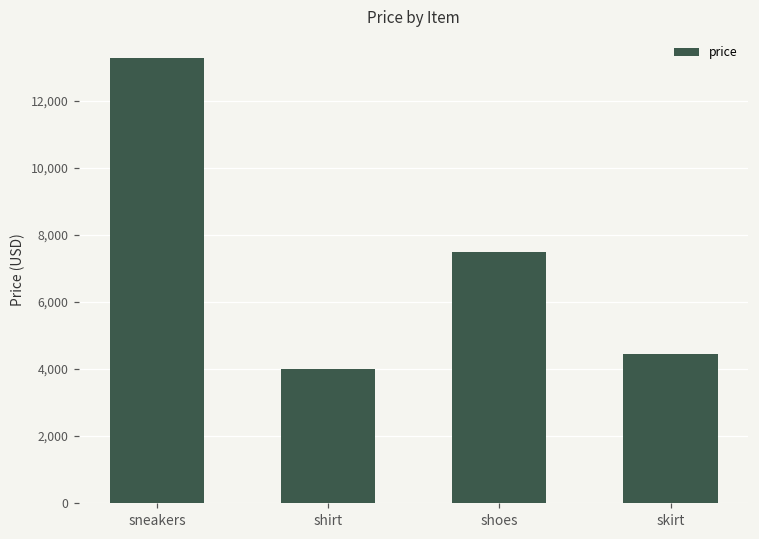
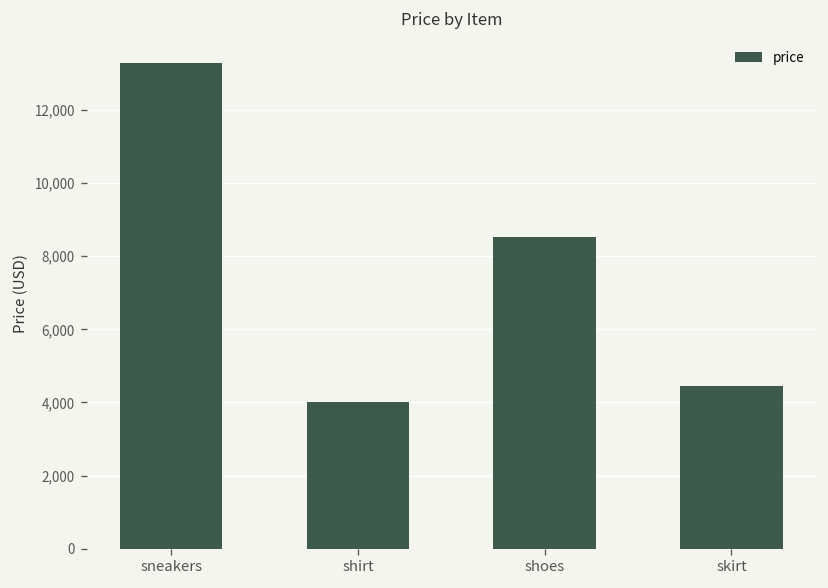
shoes: 7,500 -> 8,500
